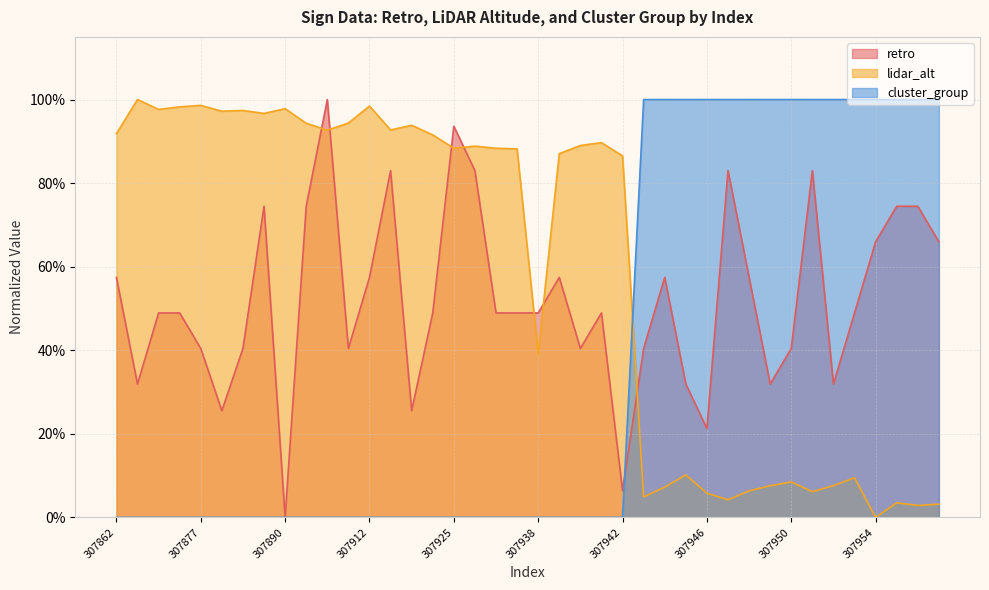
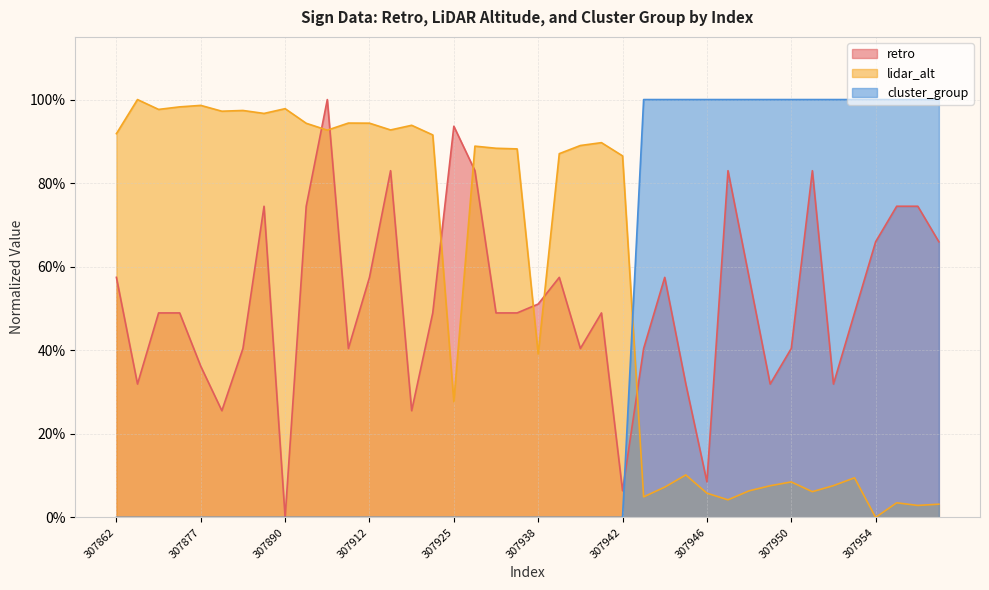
retro, 307877: 40% -> 36%
lidar_alt, 307912: 98% -> 94%
lidar_alt, 307925: 88% -> 28%
retro, 307938: 49% -> 51%
retro, 307946: 21% -> 9%
